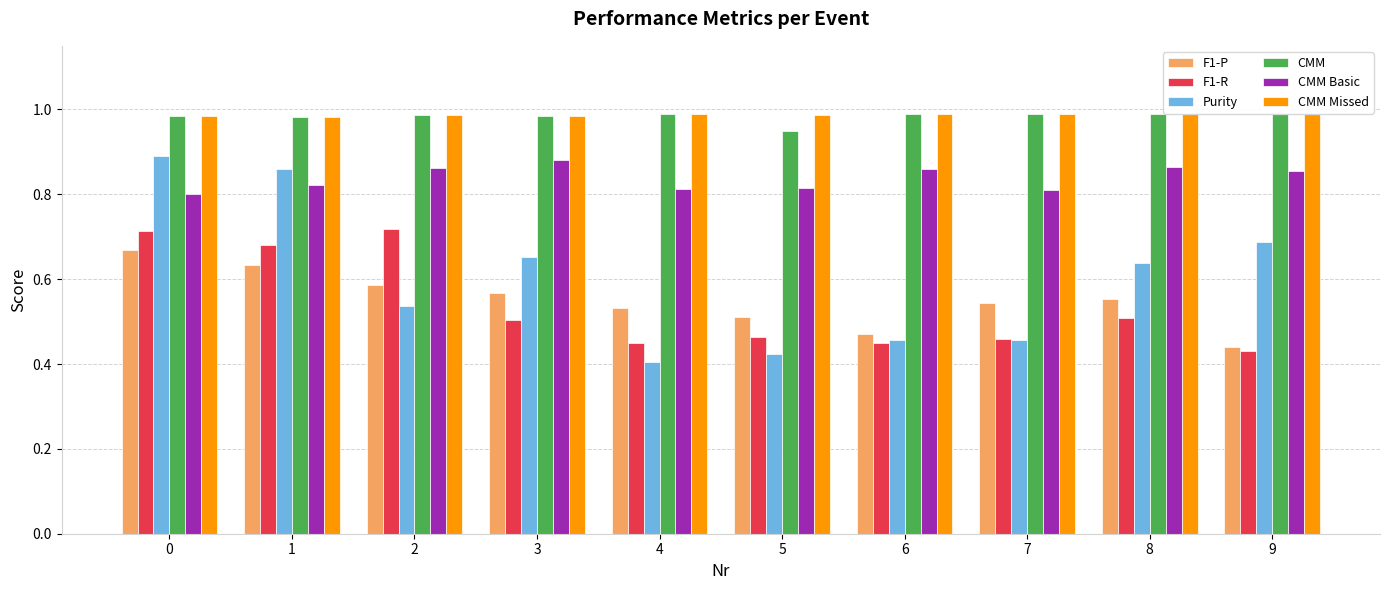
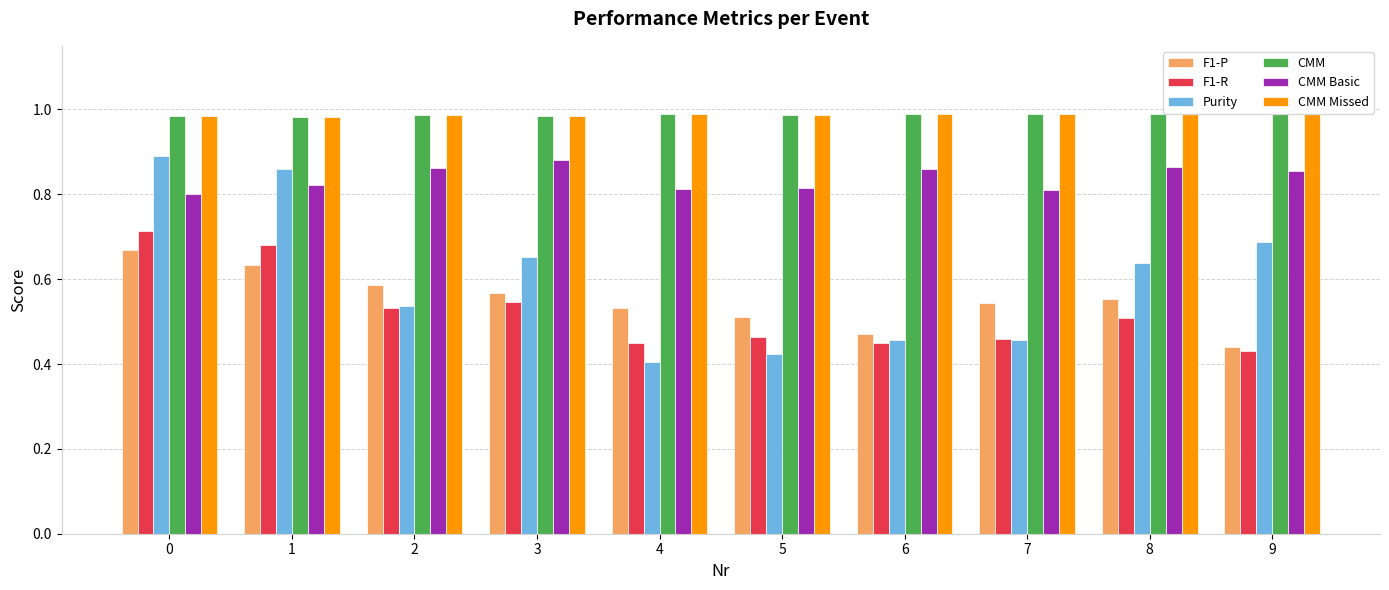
F1-R, 2: 0.72 -> 0.53
F1-R, 3: 0.50 -> 0.55
CMM, 5: 0.95 -> 0.99
